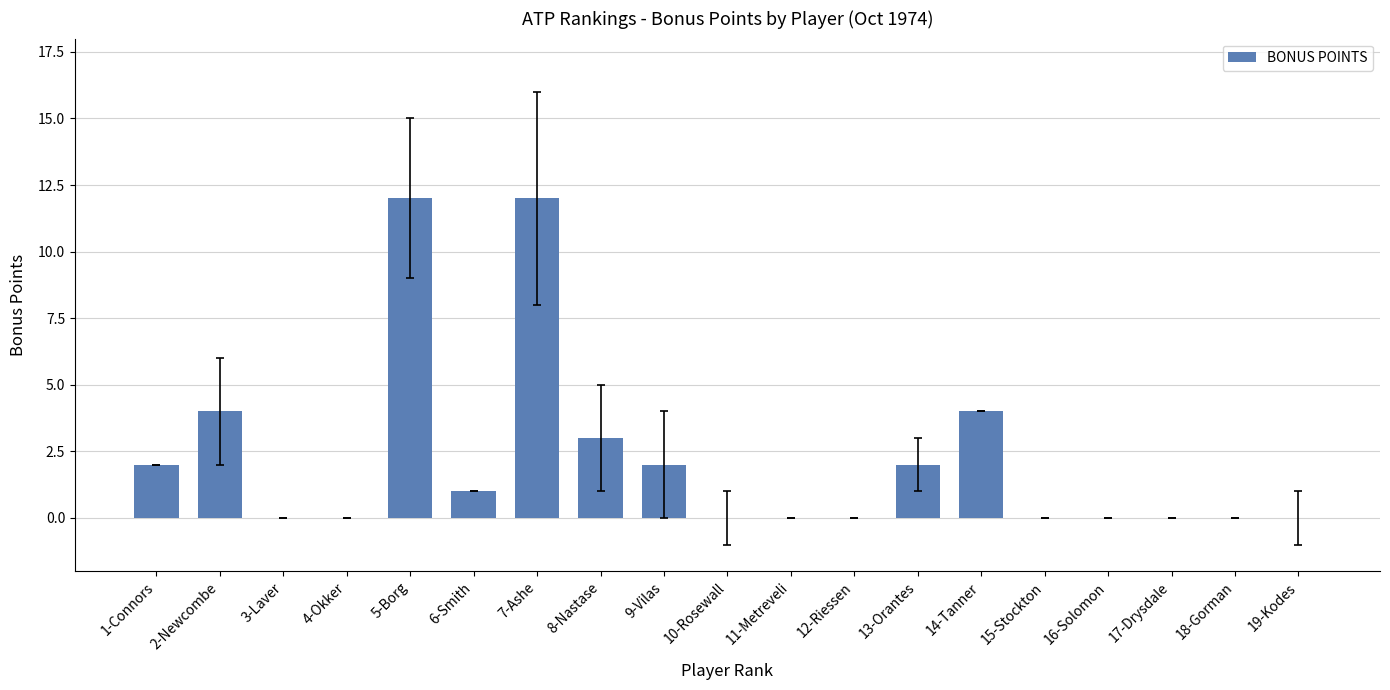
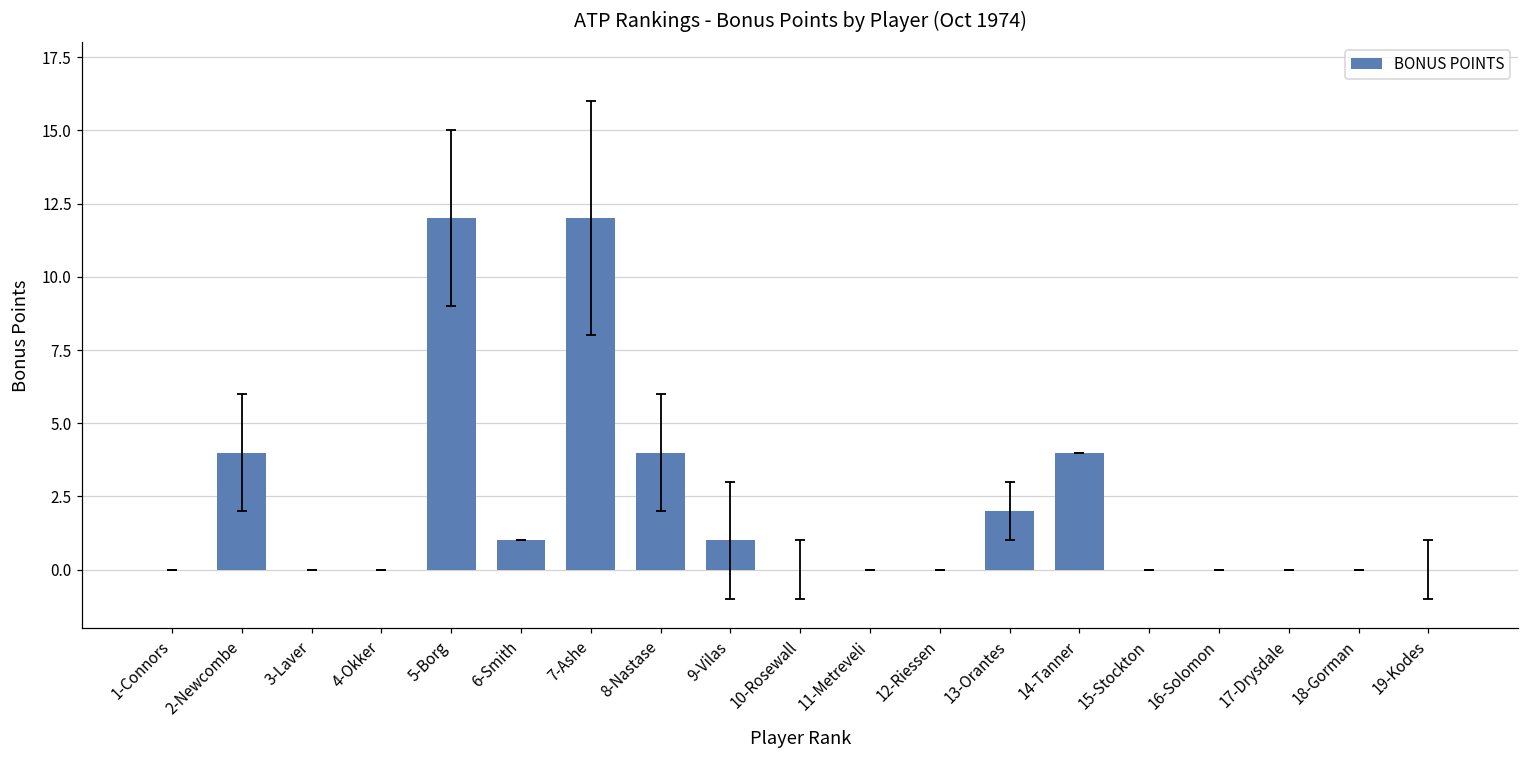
BONUS POINTS, 1-Connors: 2 -> 0
BONUS POINTS, 8-Nastase: 3 -> 4
BONUS POINTS, 9-Vilas: 2 -> 1
